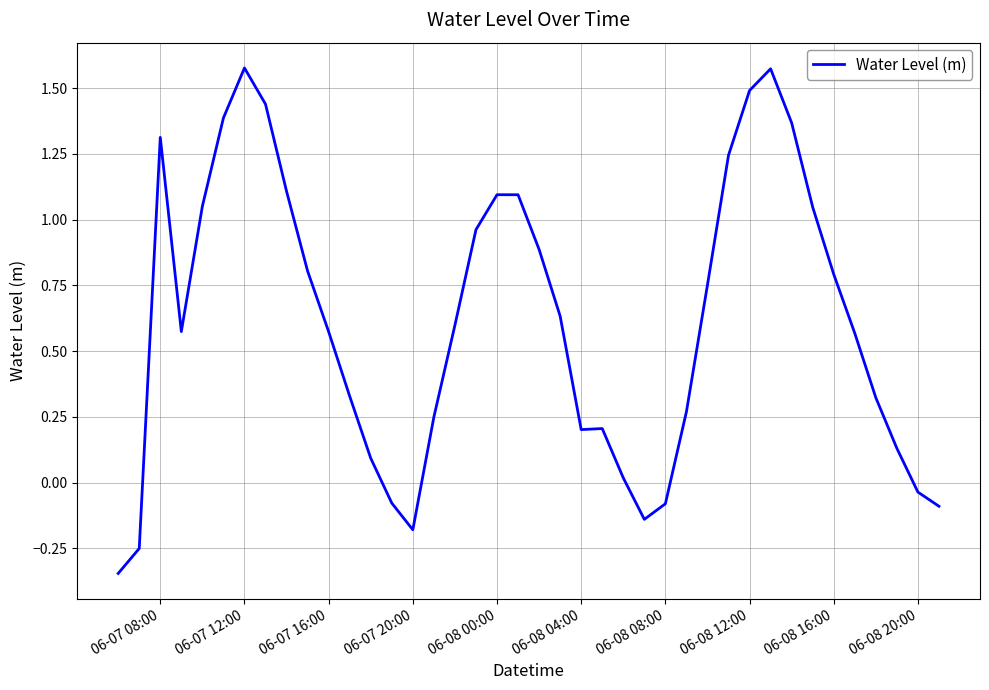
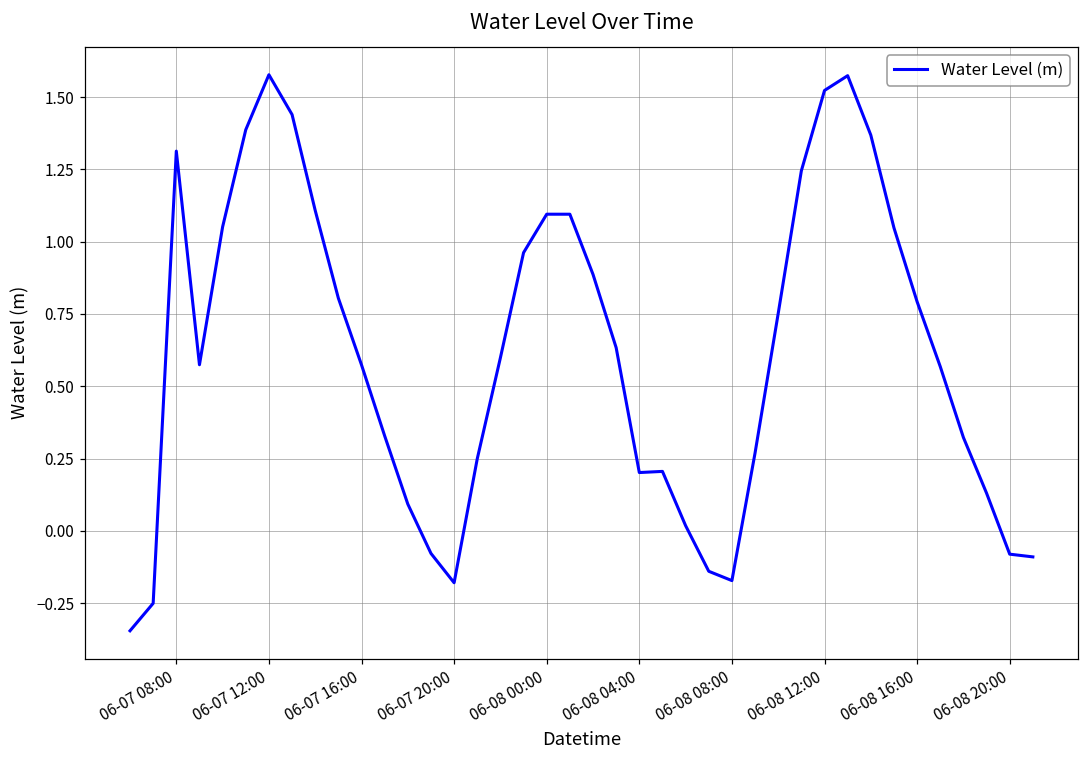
06-08 08:00: -0.08 -> -0.17
06-08 12:00: 1.49 -> 1.52
06-08 20:00: -0.04 -> -0.08
